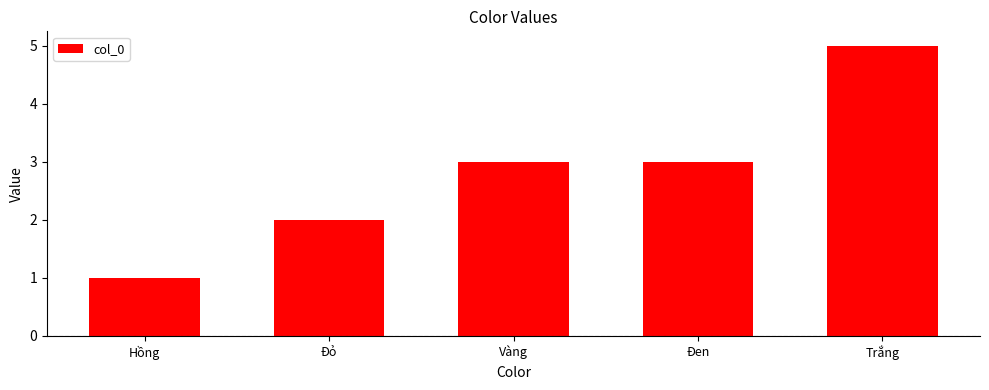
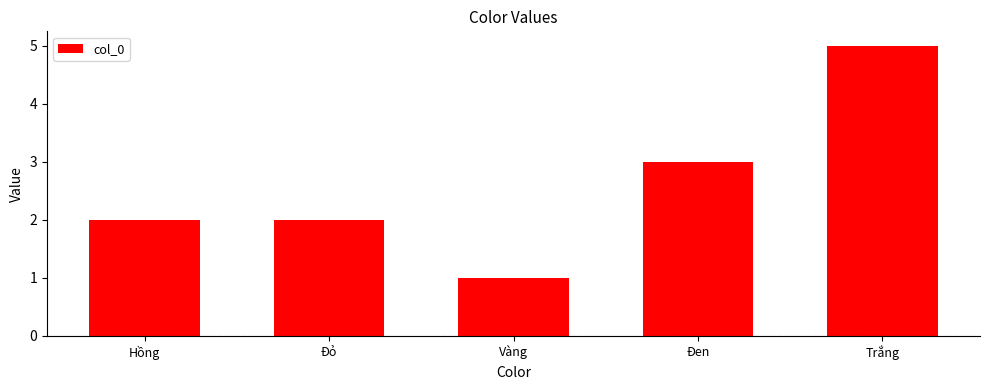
Hồng: 1 -> 2
Vàng: 3 -> 1
